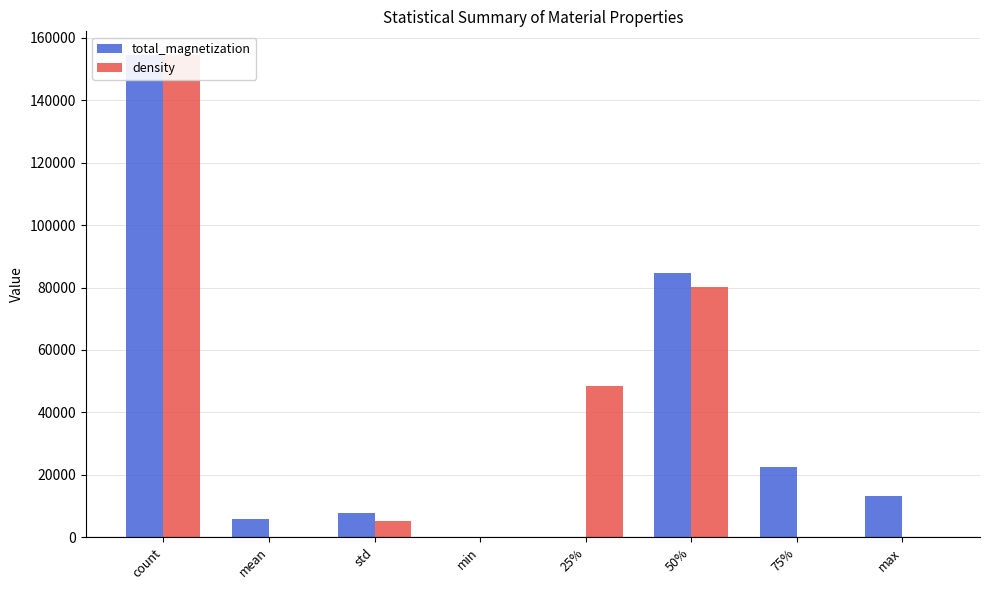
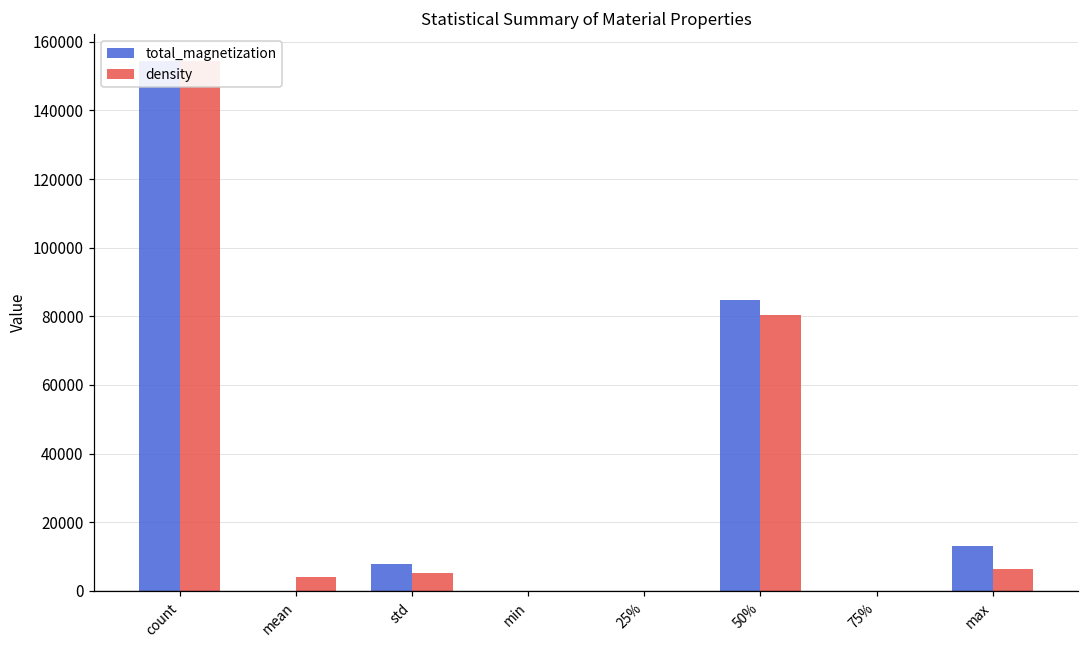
total_magnetization, mean: 6000 -> 0
density, mean: 0 -> 4000
density, 25%: 49000 -> 0
total_magnetization, 75%: 23000 -> 0
density, max: 0 -> 6000
